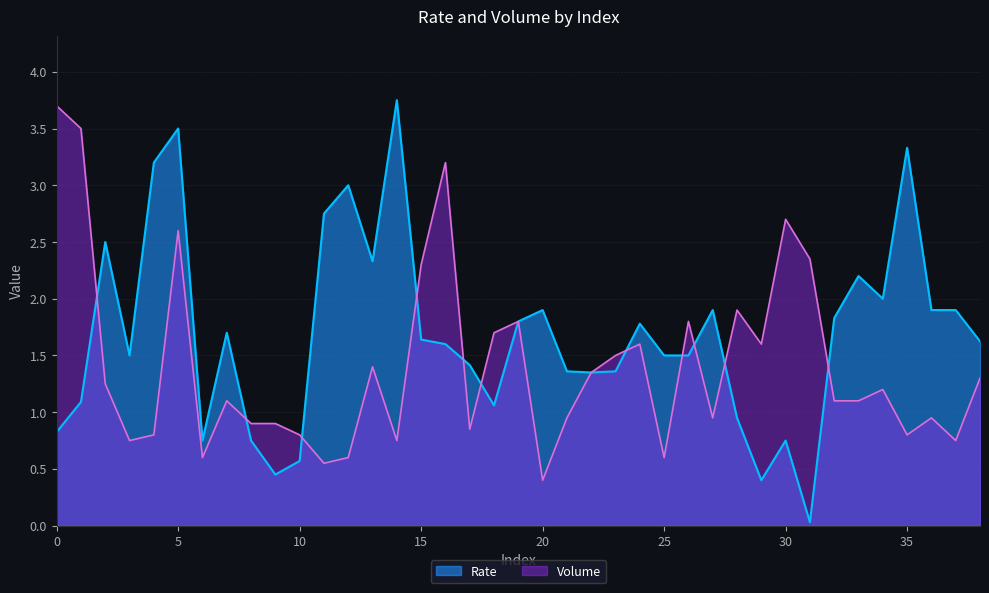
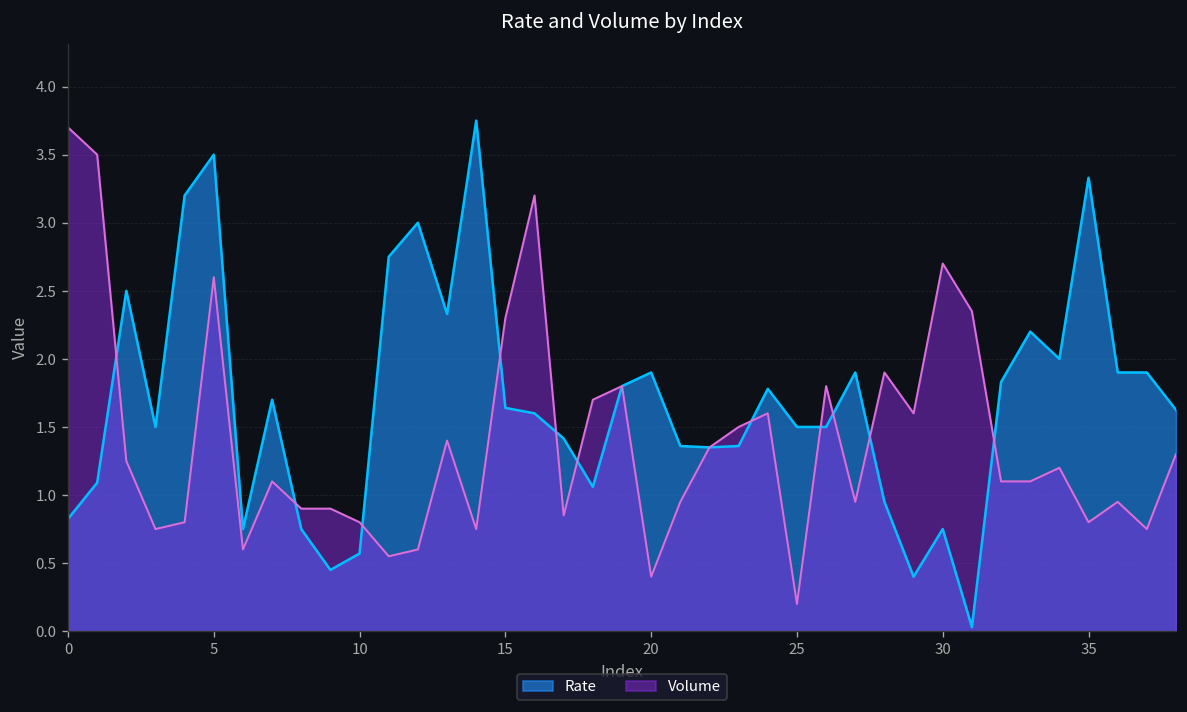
Volume, 25: 0.6 -> 0.2
